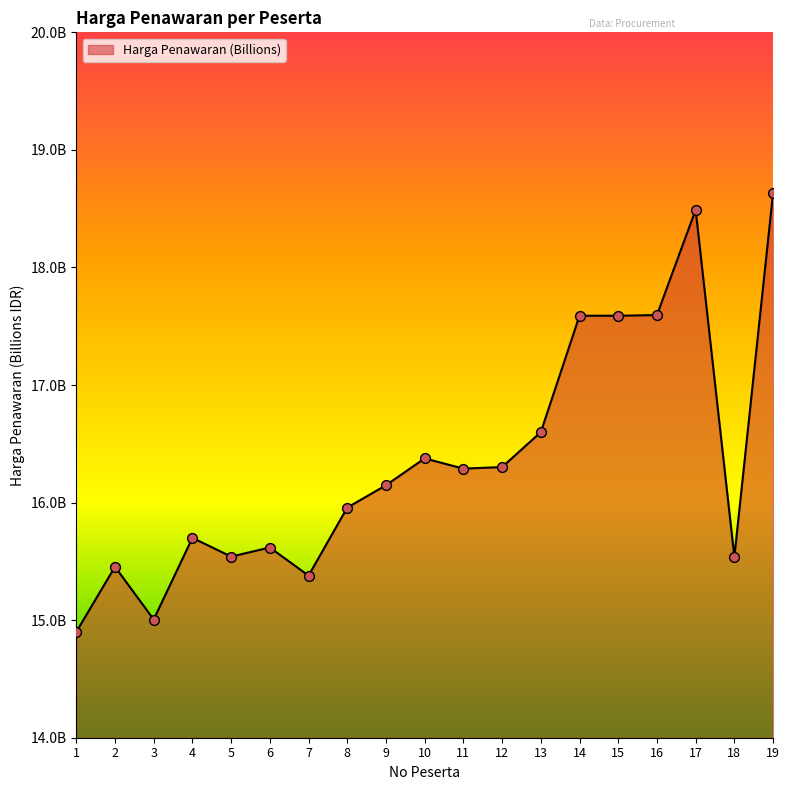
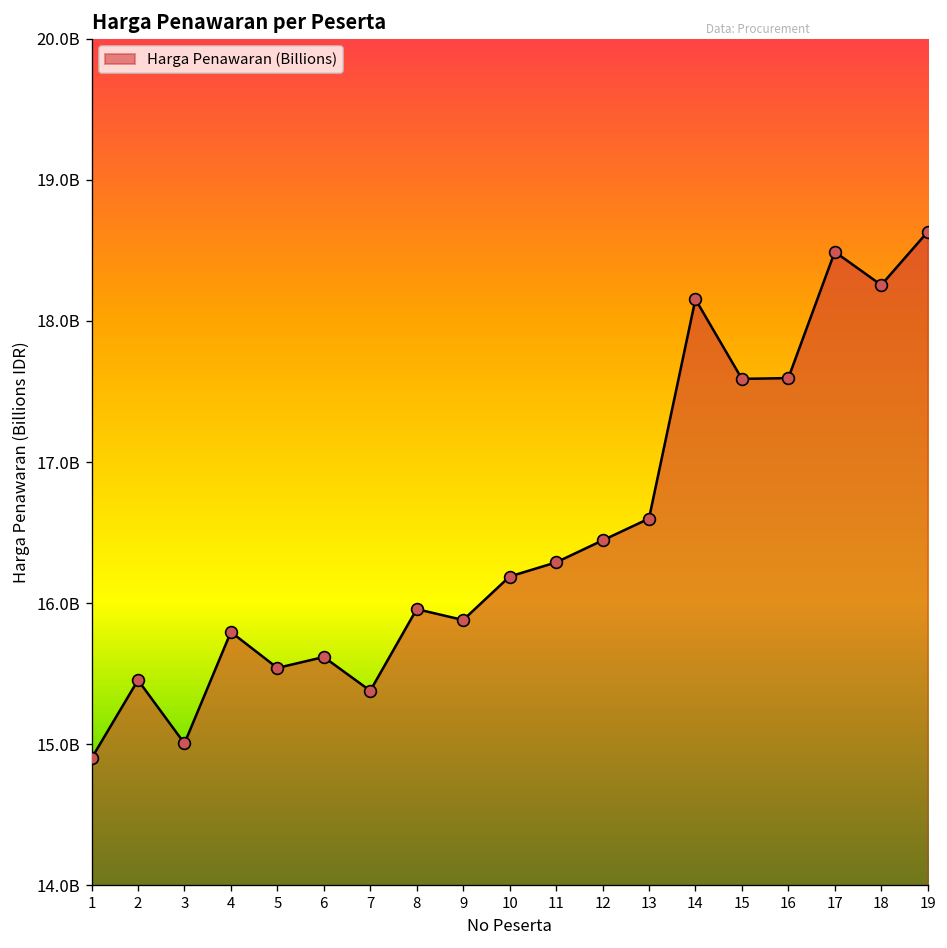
4: 15700000000 -> 15800000000
9: 16150000000 -> 15880000000
10: 16380000000 -> 16190000000
12: 16300000000 -> 16440000000
14: 17590000000 -> 18150000000
18: 15540000000 -> 18250000000
